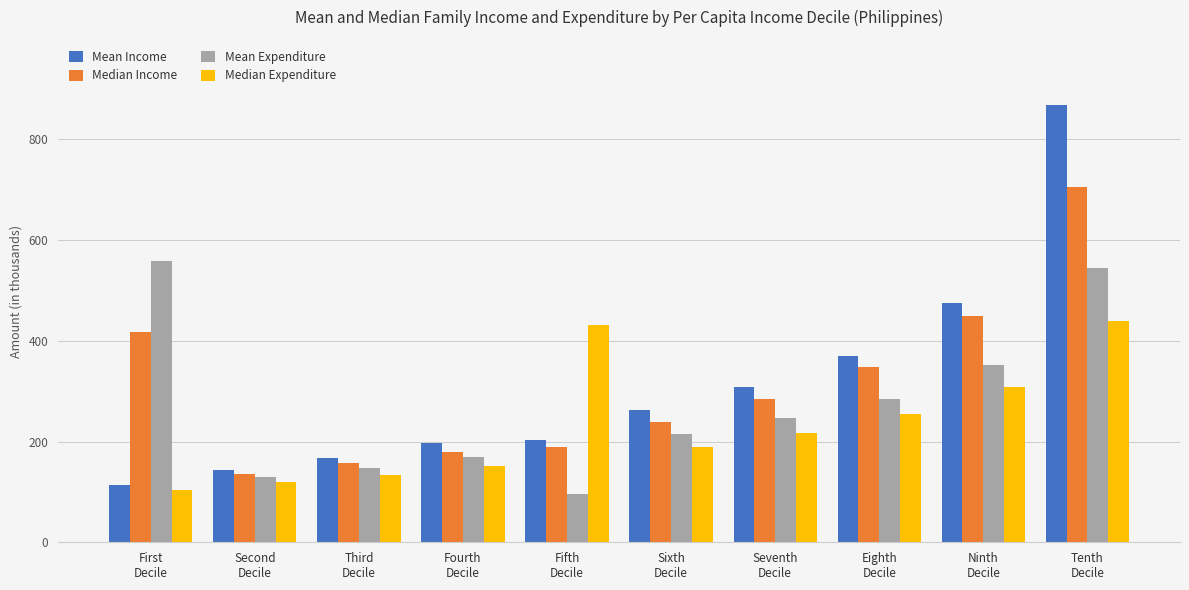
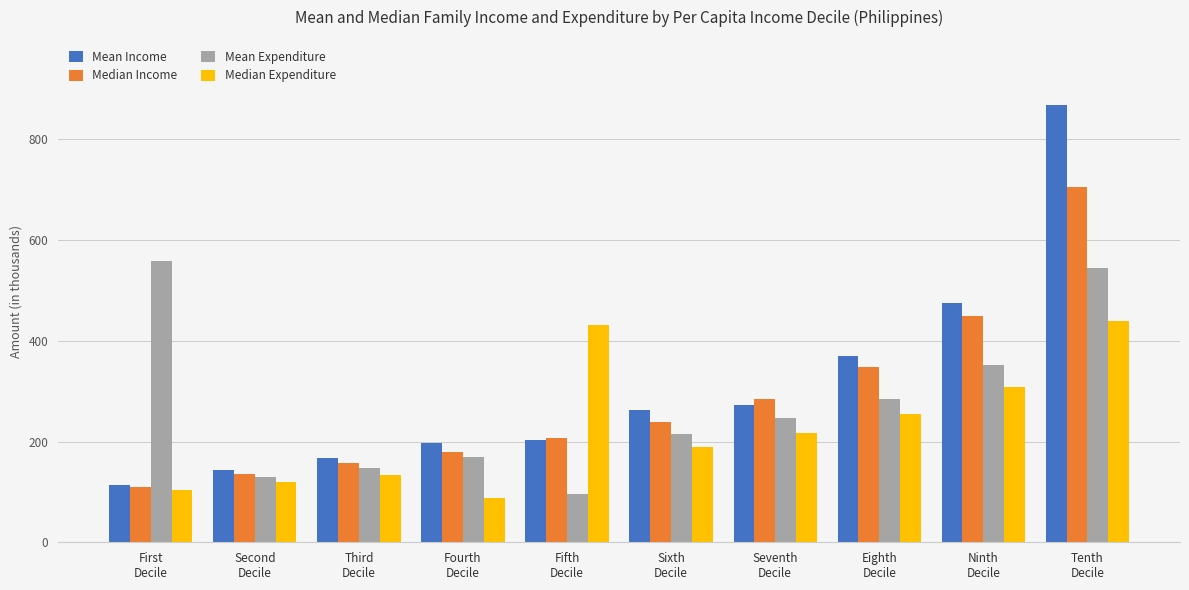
Median Income, First Decile: 420 -> 110
Median Expenditure, Fourth Decile: 150 -> 90
Median Income, Fifth Decile: 190 -> 210
Mean Income, Seventh Decile: 310 -> 270
